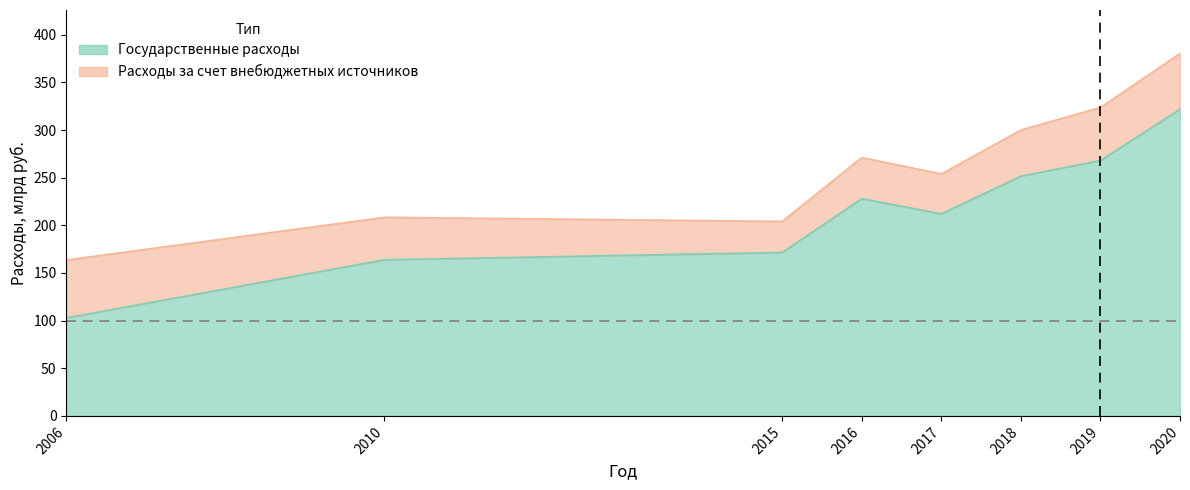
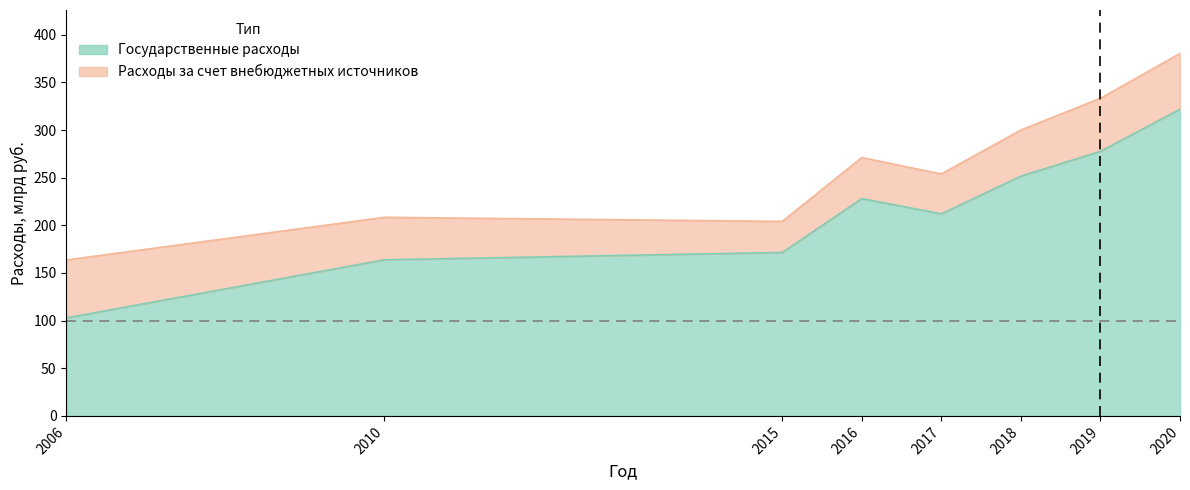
Государственные расходы, 2019: 270 -> 280
